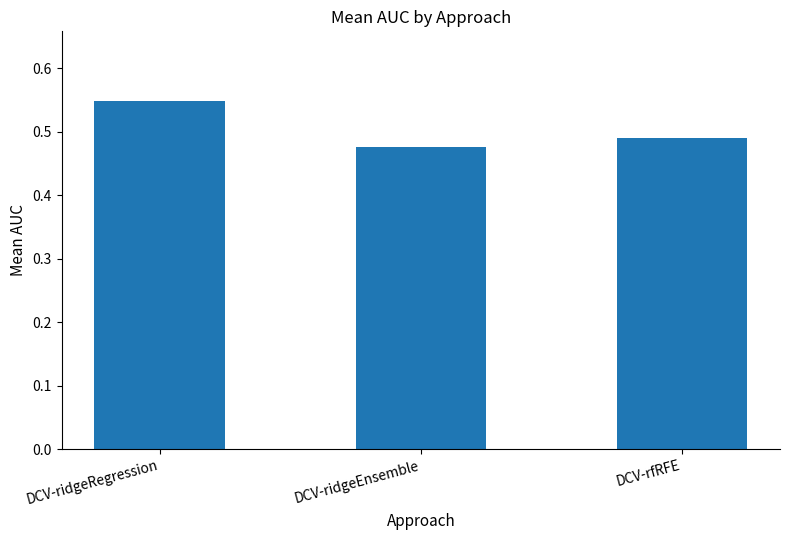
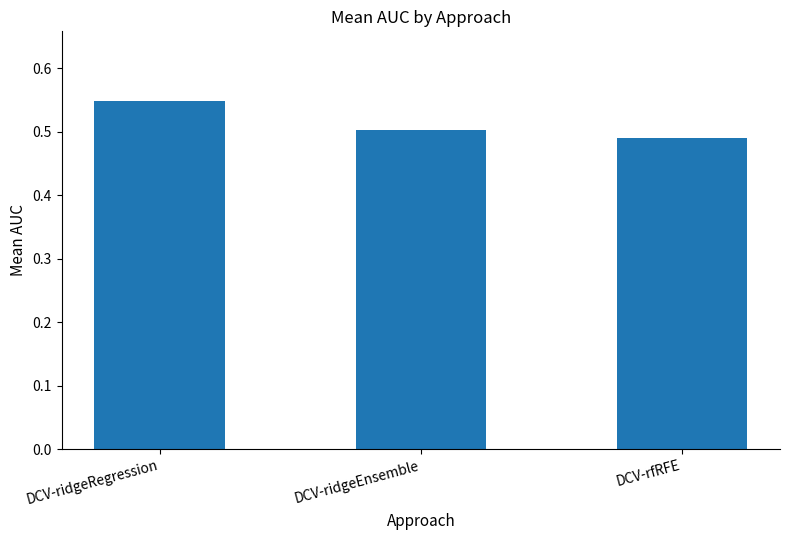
DCV-ridgeEnsemble: 0.48 -> 0.50
